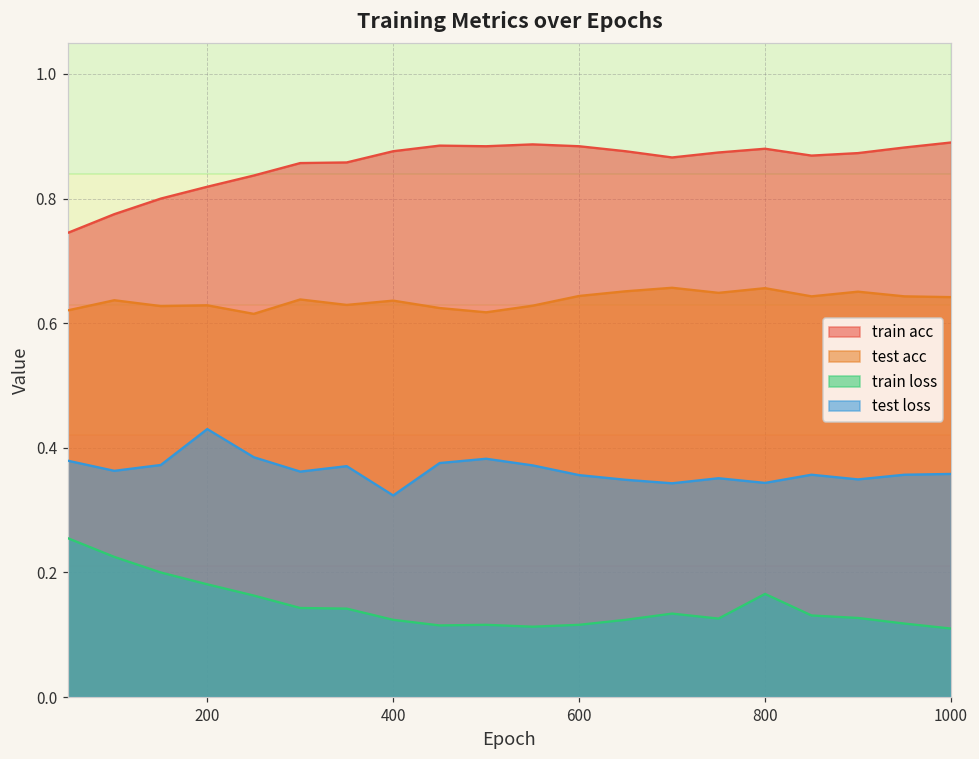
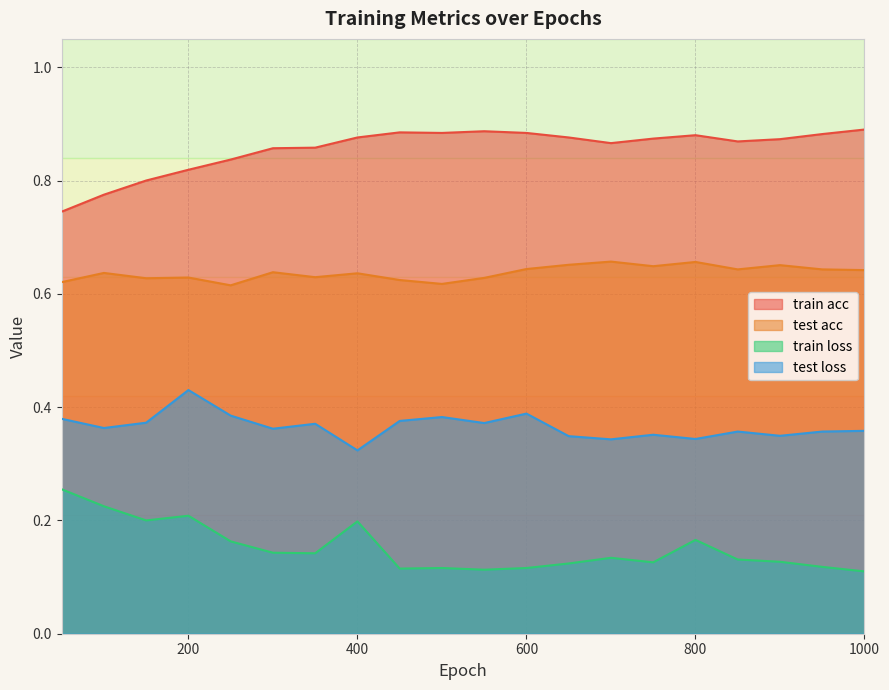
train loss, 200: 0.18 -> 0.21
train loss, 400: 0.12 -> 0.20
test loss, 600: 0.36 -> 0.39
